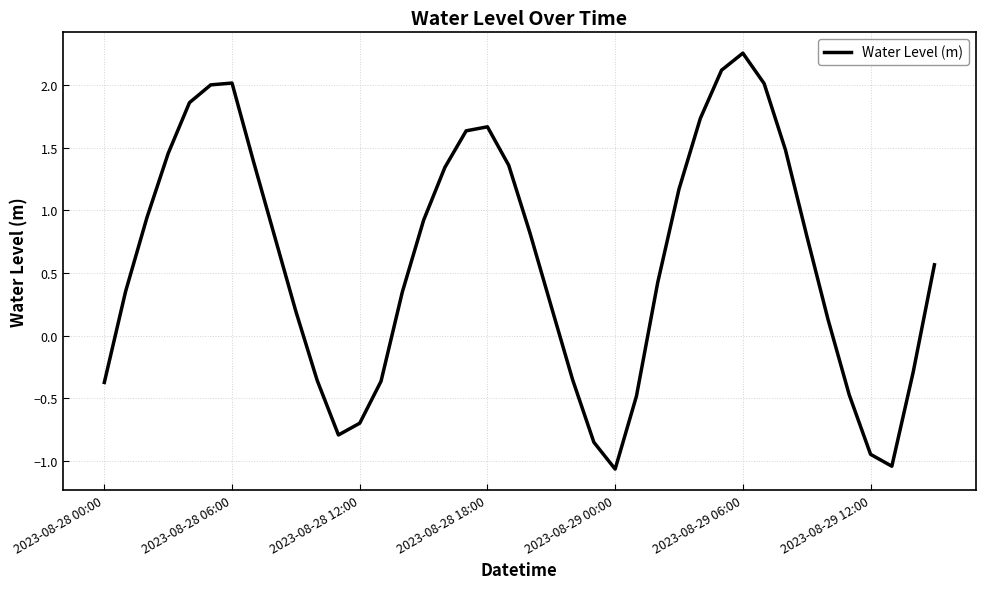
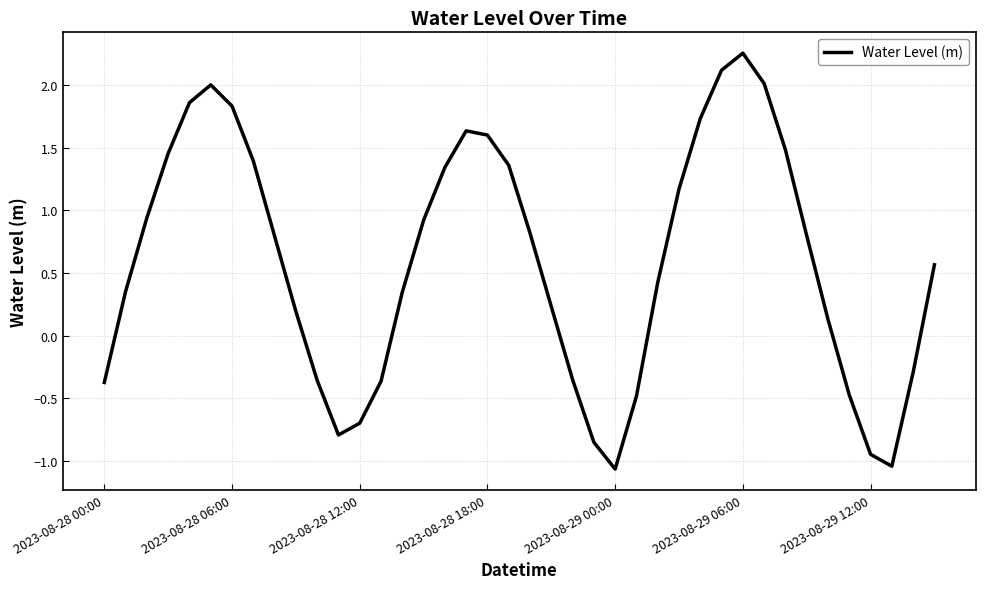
2023-08-28 06:00: 2.02 -> 1.83
2023-08-28 18:00: 1.67 -> 1.60
